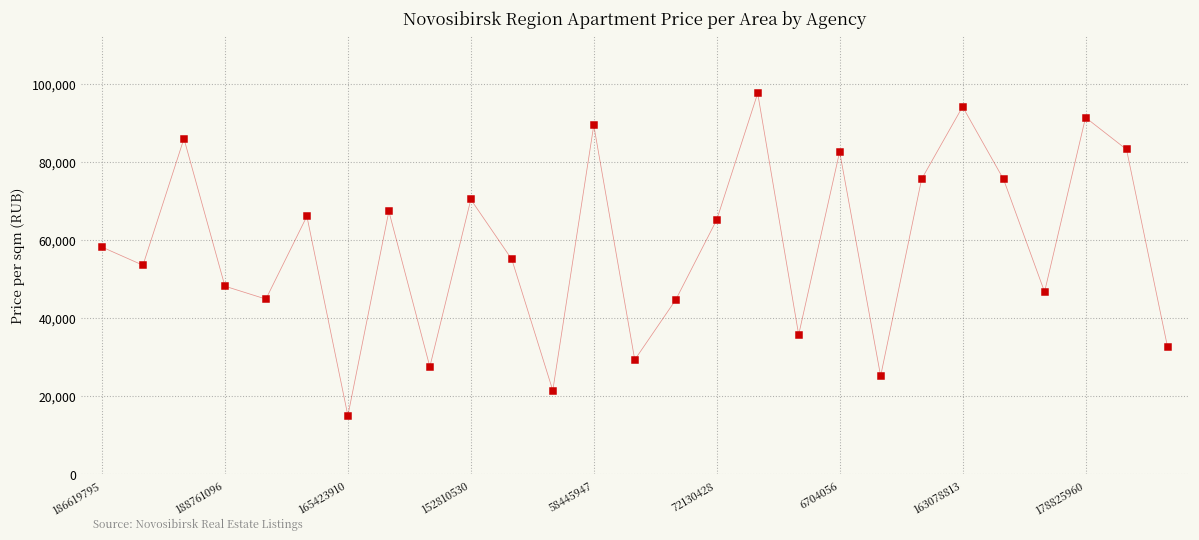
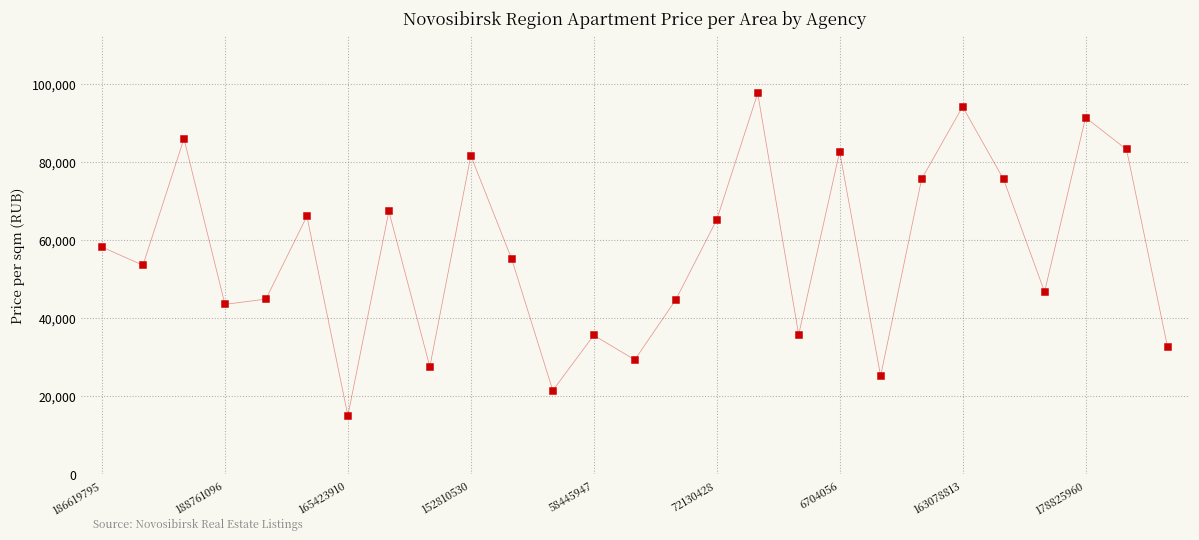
188761096: 48,000 -> 43,000
152810530: 70,000 -> 82,000
58445947: 89,000 -> 36,000
